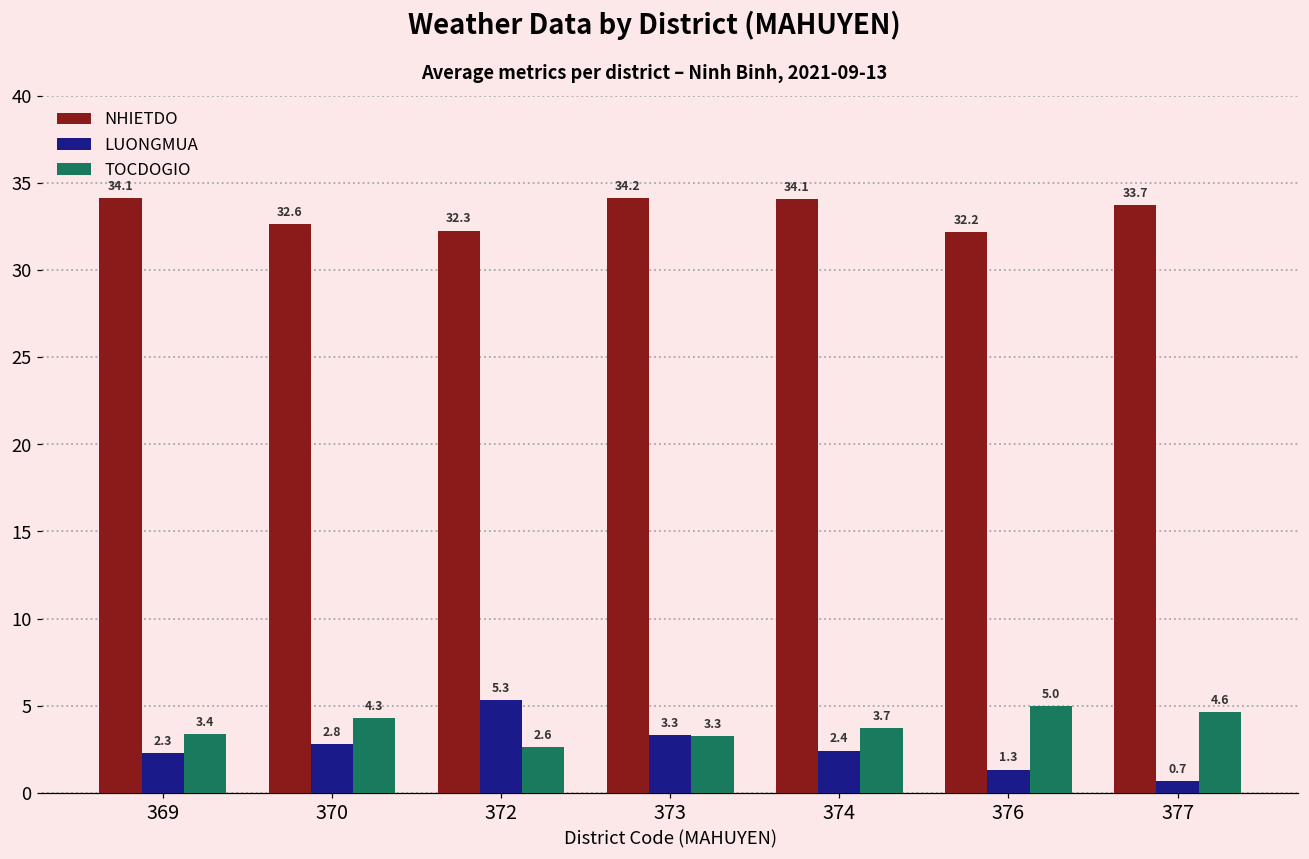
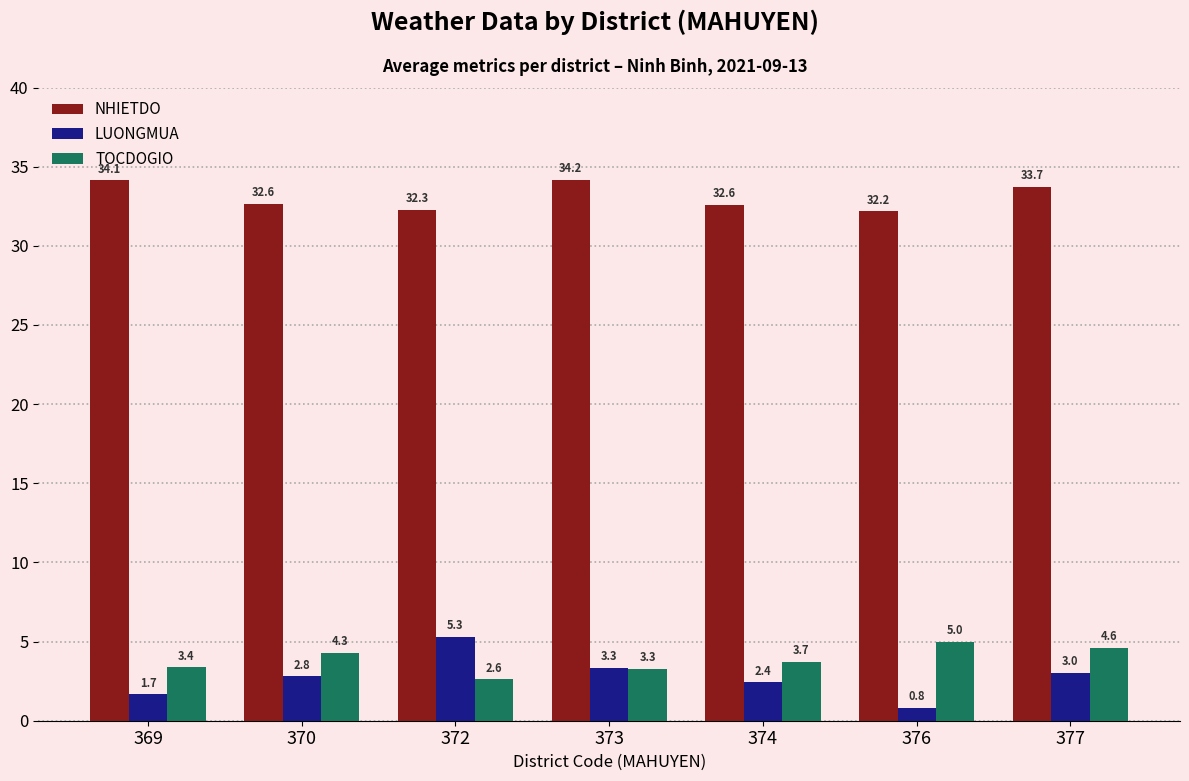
LUONGMUA, 369: 2.3 -> 1.7
NHIETDO, 374: 34.1 -> 32.6
LUONGMUA, 376: 1.3 -> 0.8
LUONGMUA, 377: 0.7 -> 3.0
